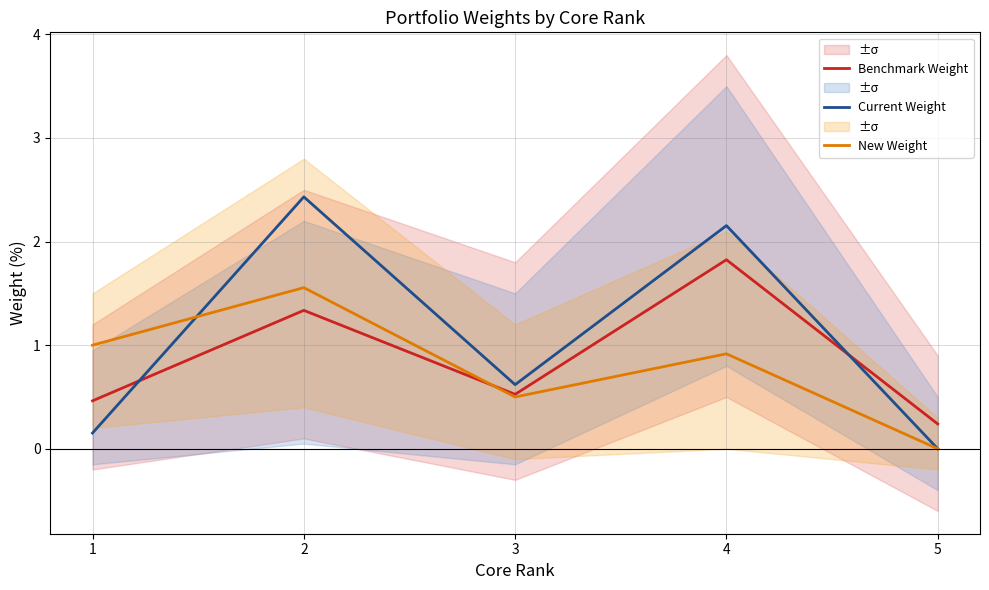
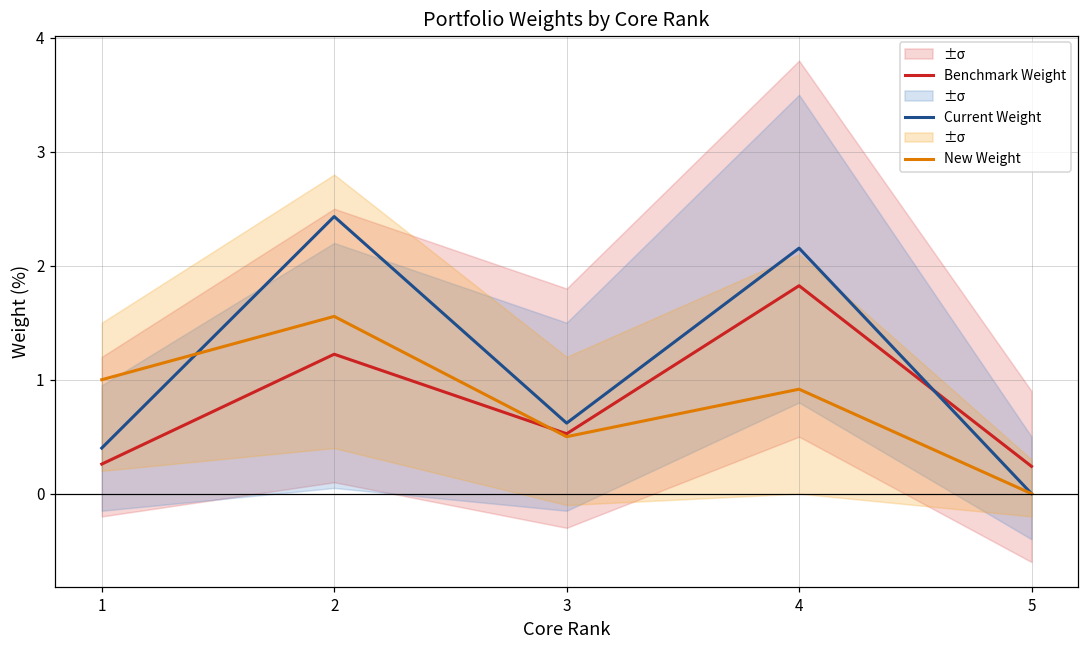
Benchmark Weight, 1: 0.46 -> 0.26
Current Weight, 1: 0.15 -> 0.40
Benchmark Weight, 2: 1.34 -> 1.22
